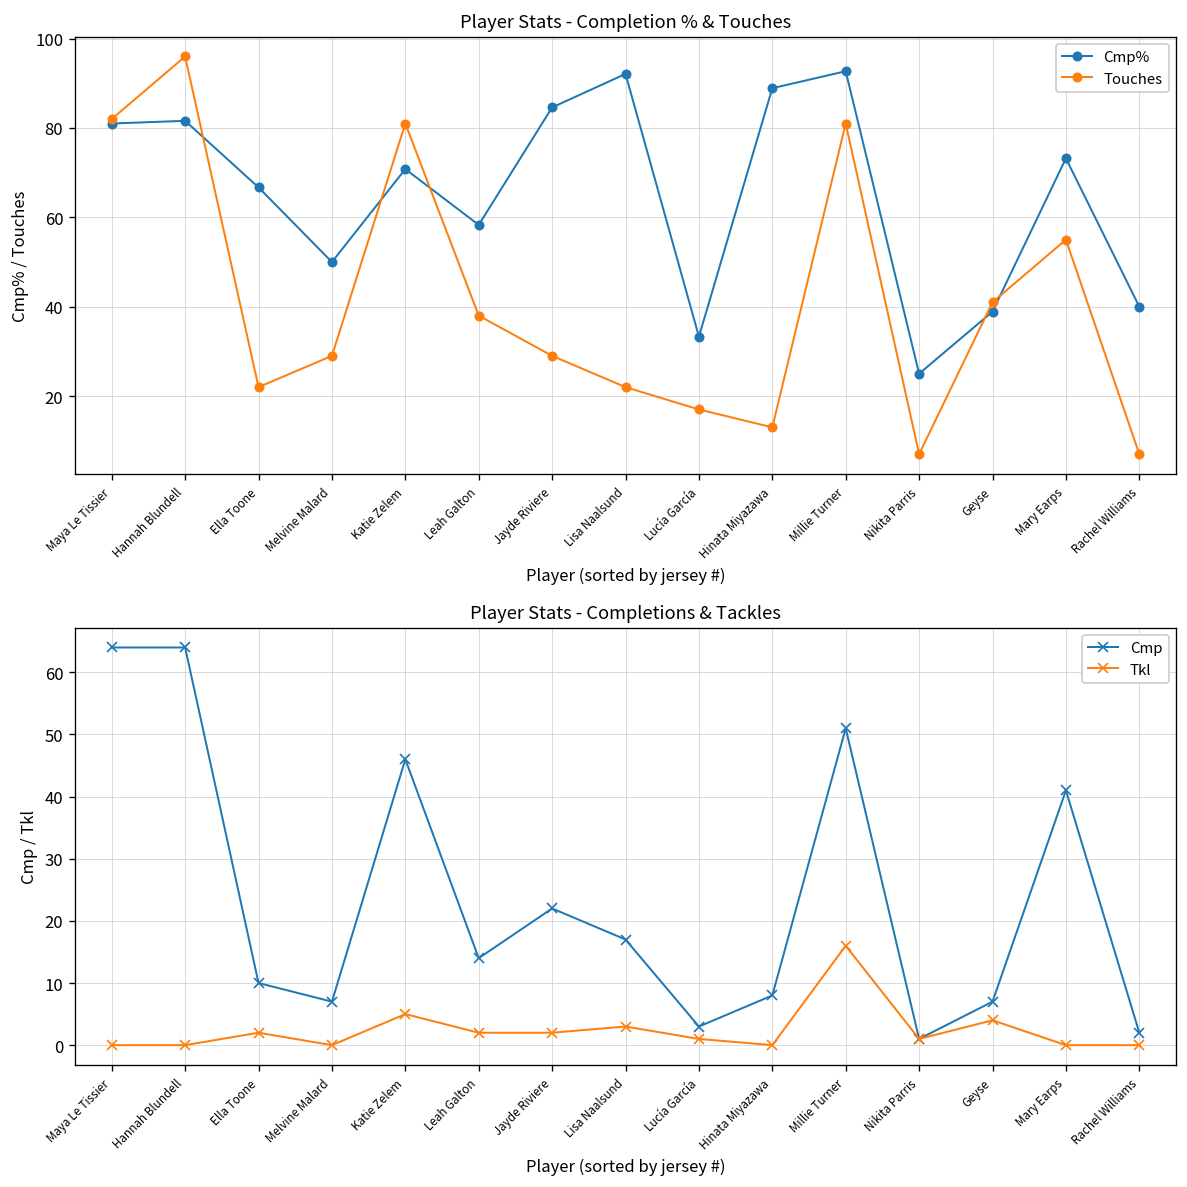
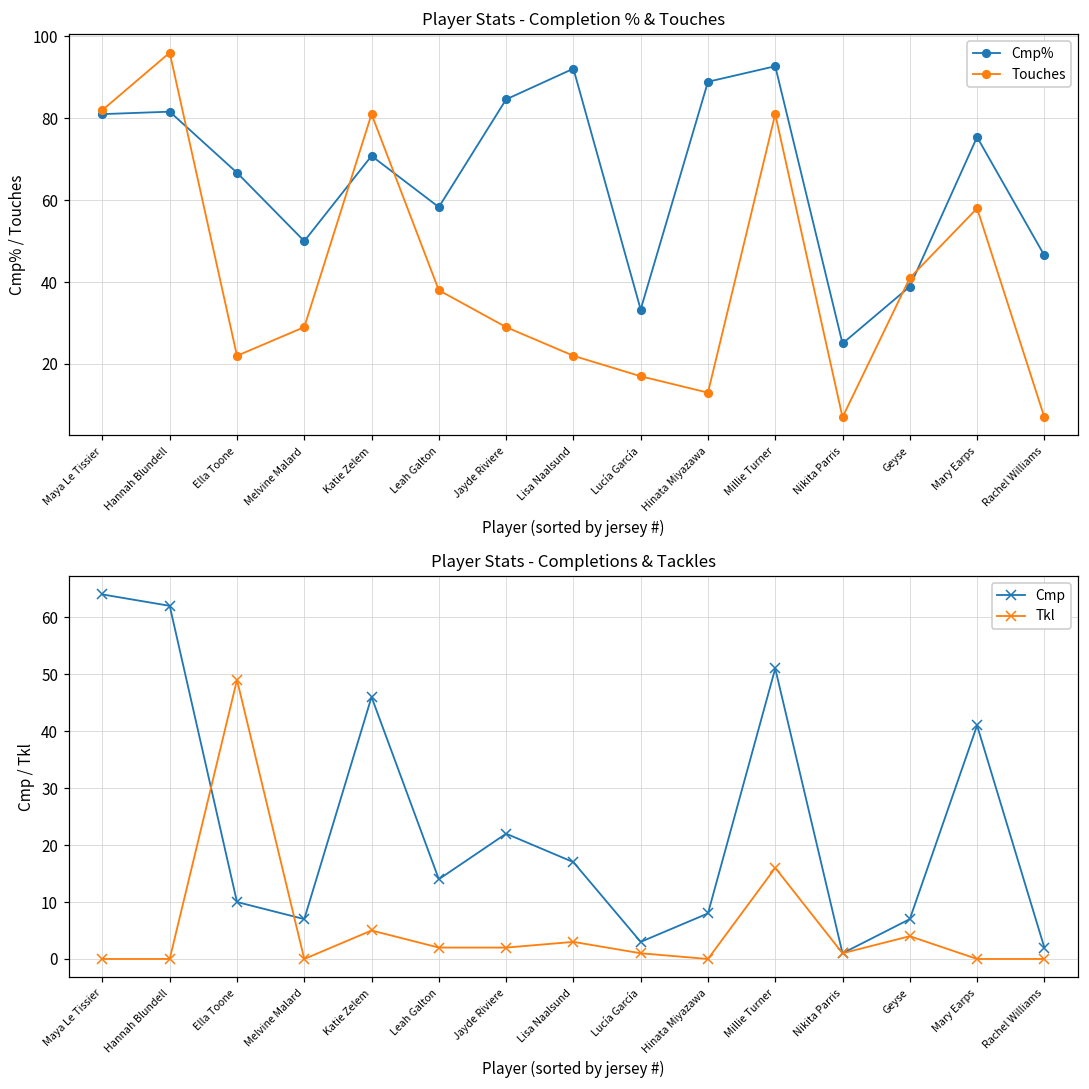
Player Stats - Completion % & Touches, Cmp%, Mary Earps: 73 -> 75
Player Stats - Completion % & Touches, Touches, Mary Earps: 55 -> 58
Player Stats - Completion % & Touches, Cmp%, Rachel Williams: 40 -> 47
Player Stats - Completions & Tackles, Cmp, Hannah Blundell: 64 -> 62
Player Stats - Completions & Tackles, Tkl, Ella Toone: 2 -> 49
